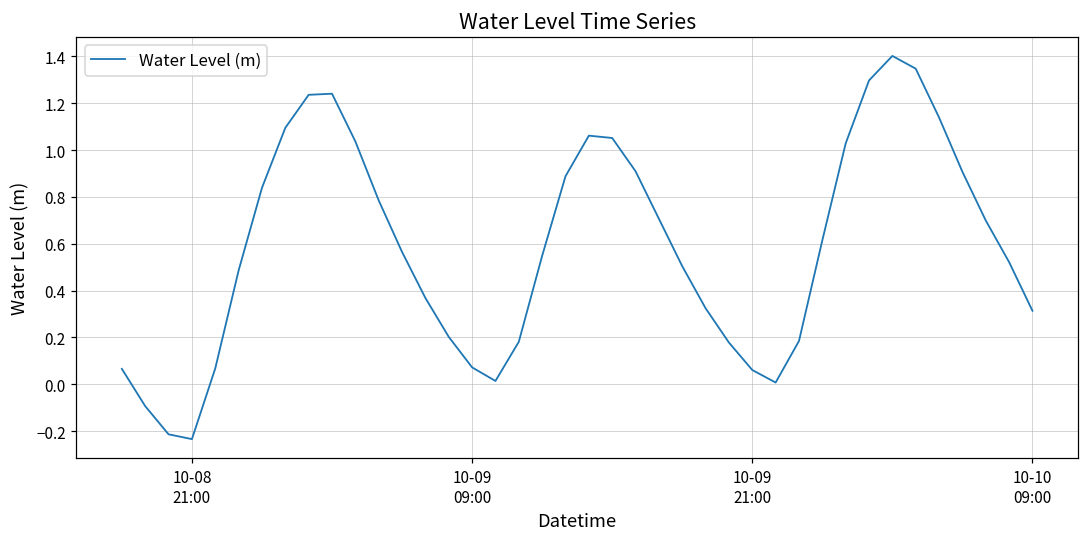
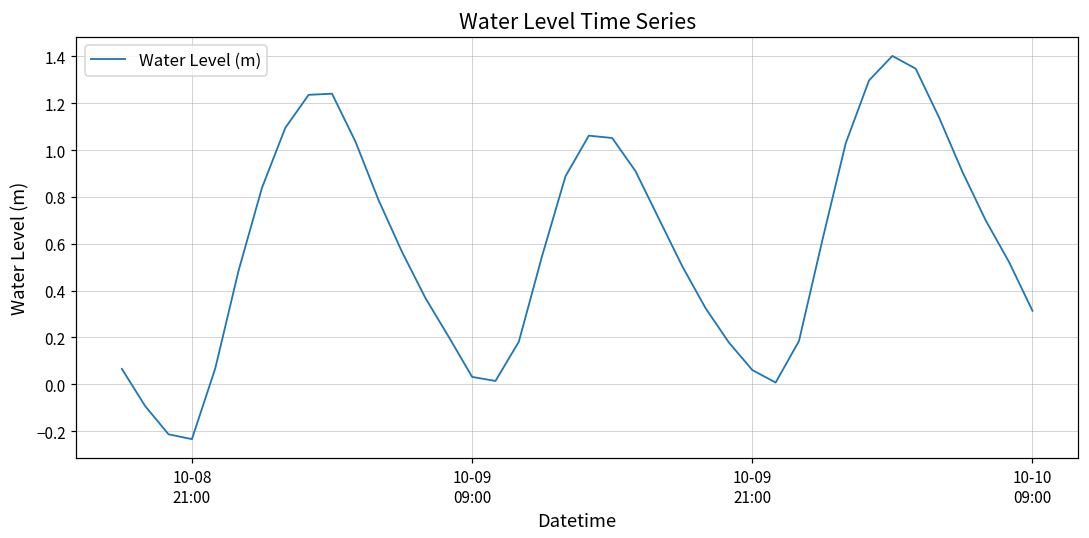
10-09 09:00: 0.07 -> 0.03
